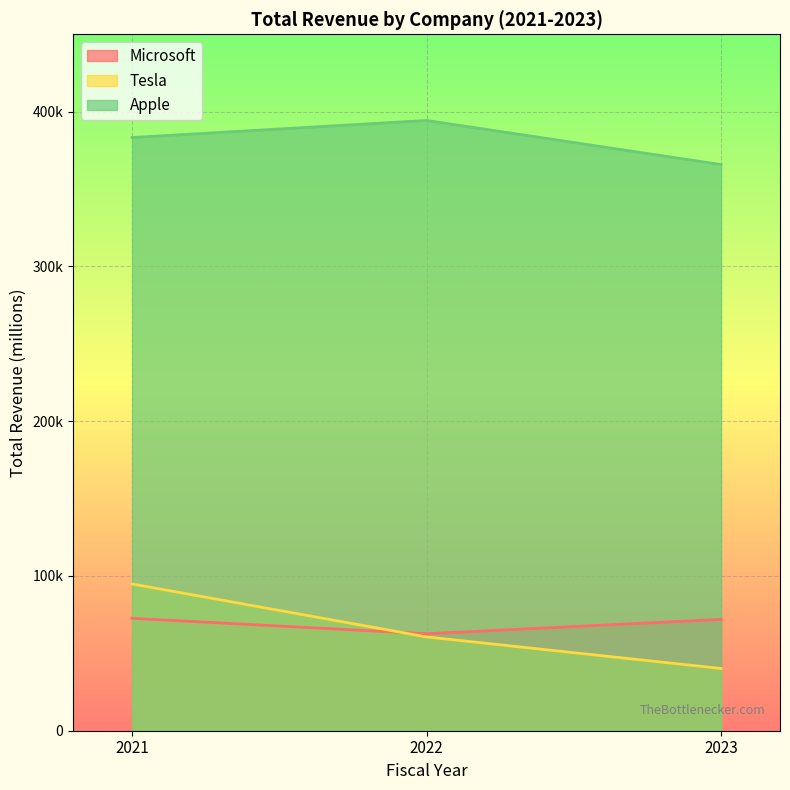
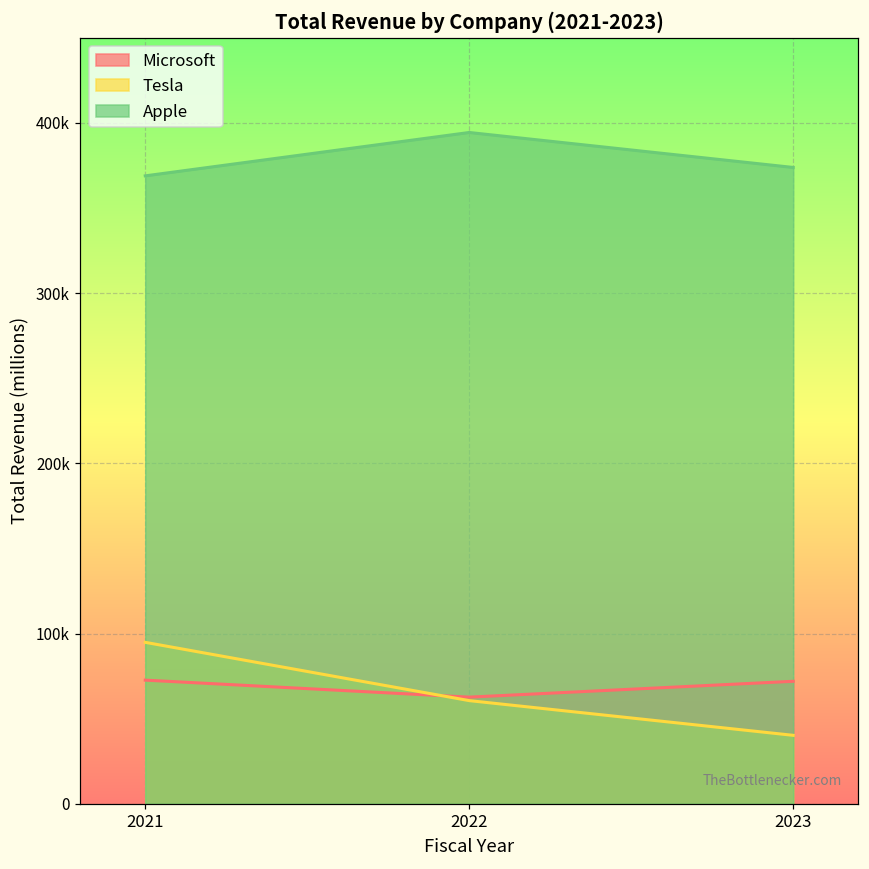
Apple, 2021: 383000 -> 369000
Apple, 2023: 366000 -> 374000
